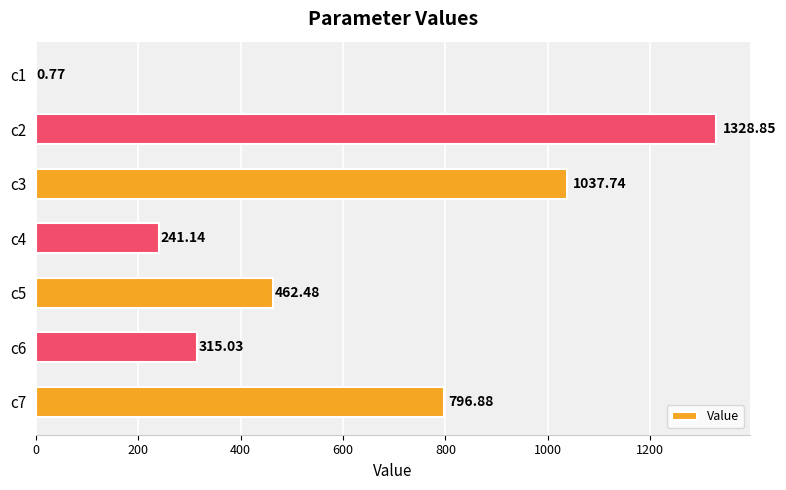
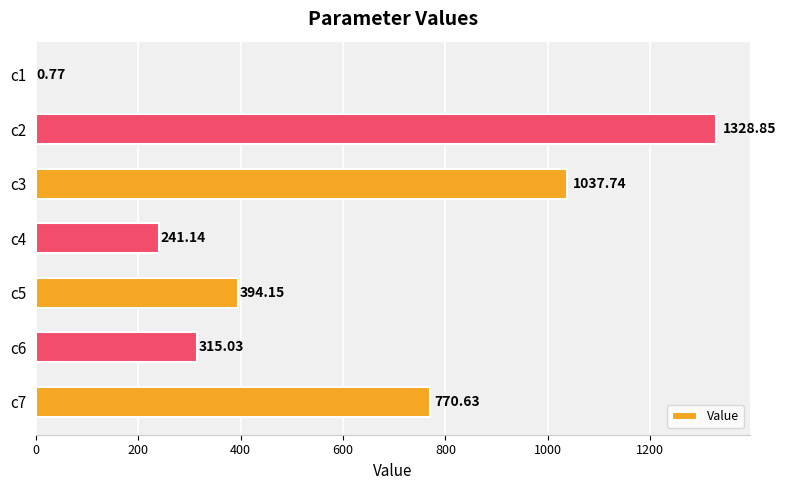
c5: 462.48 -> 394.15
c7: 796.88 -> 770.63
